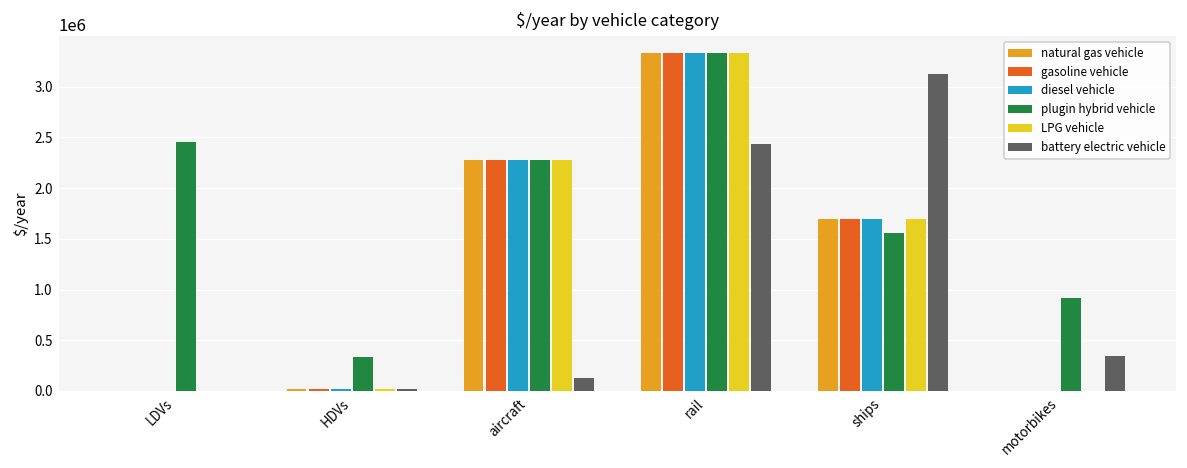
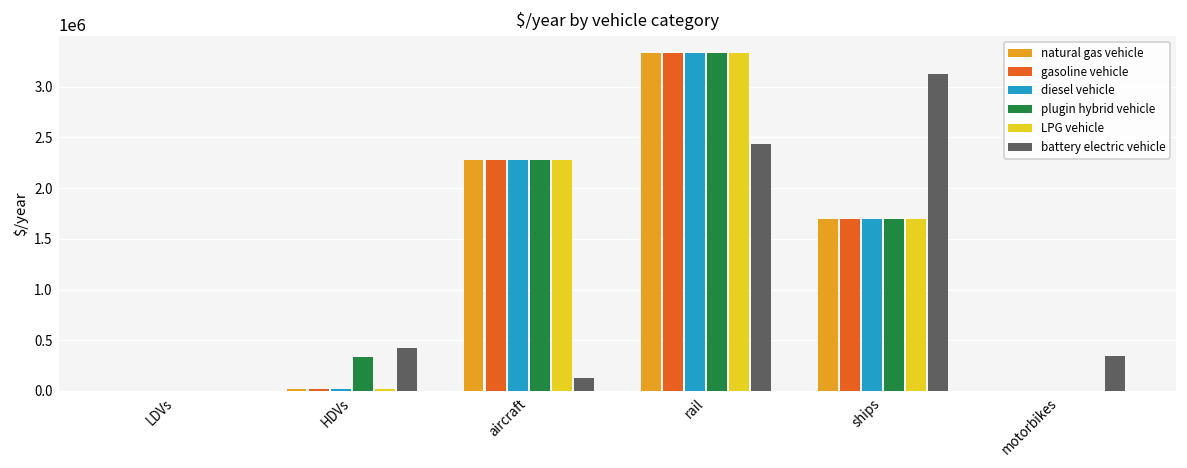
plugin hybrid vehicle, LDVs: 2500000 -> 0
battery electric vehicle, HDVs: 0 -> 400000
plugin hybrid vehicle, ships: 1600000 -> 1700000
plugin hybrid vehicle, motorbikes: 900000 -> 0
